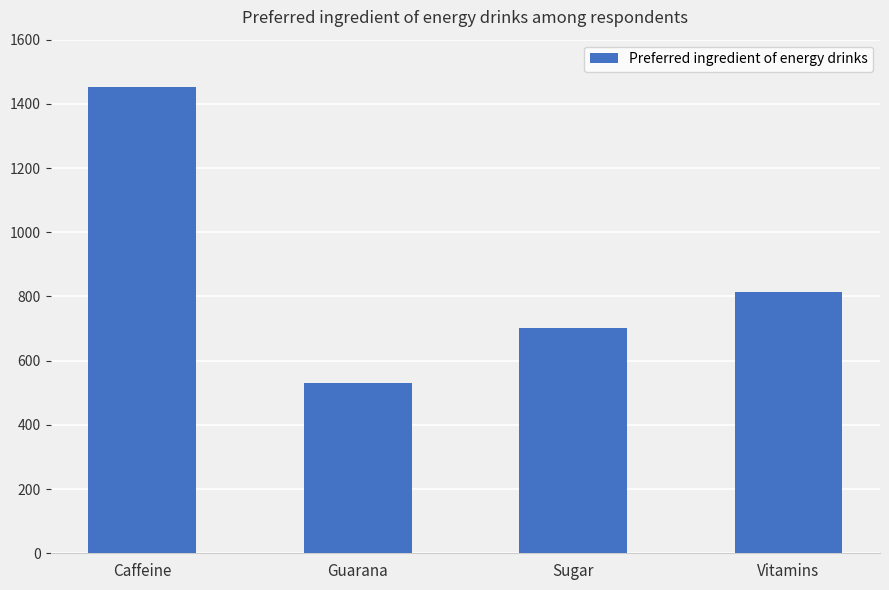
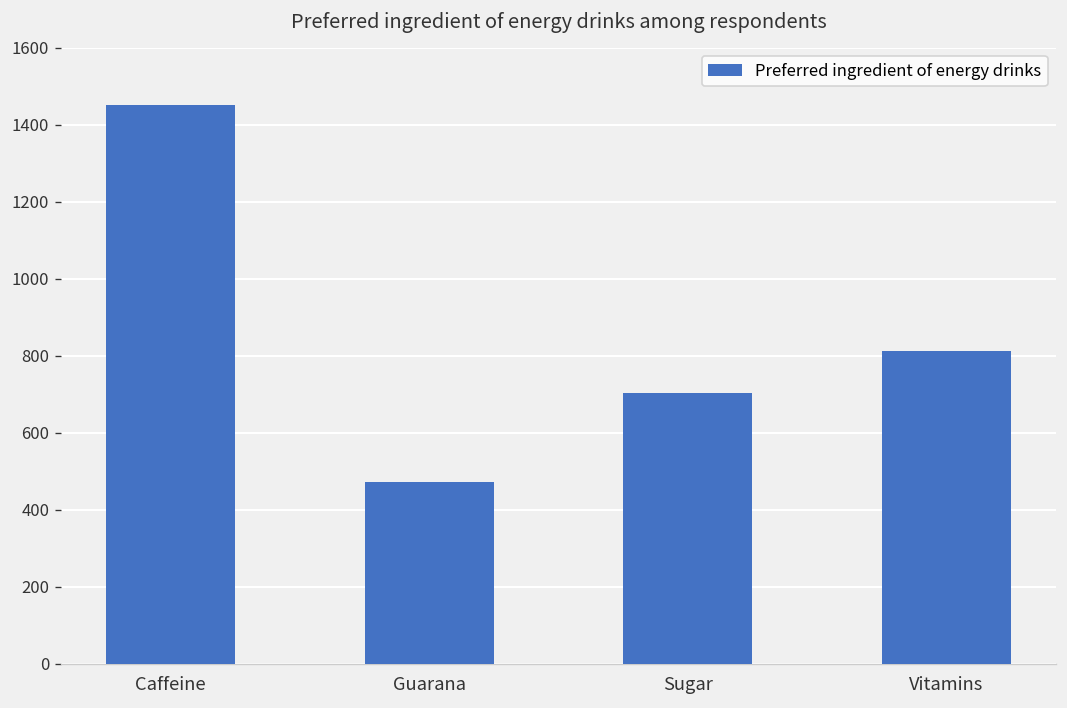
Guarana: 530 -> 470
